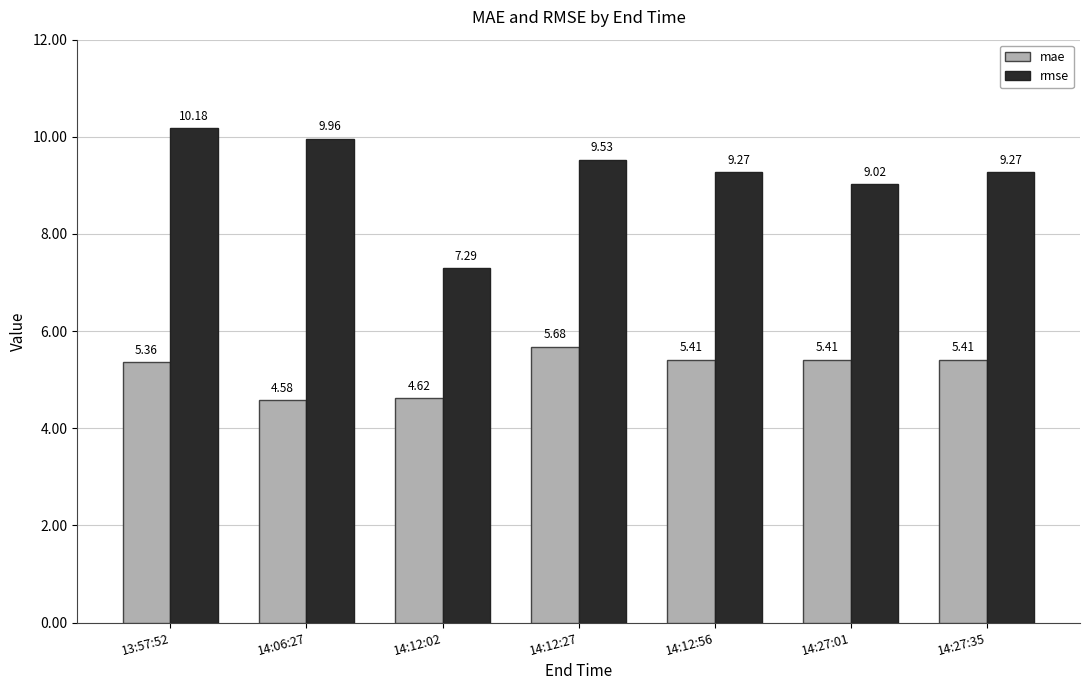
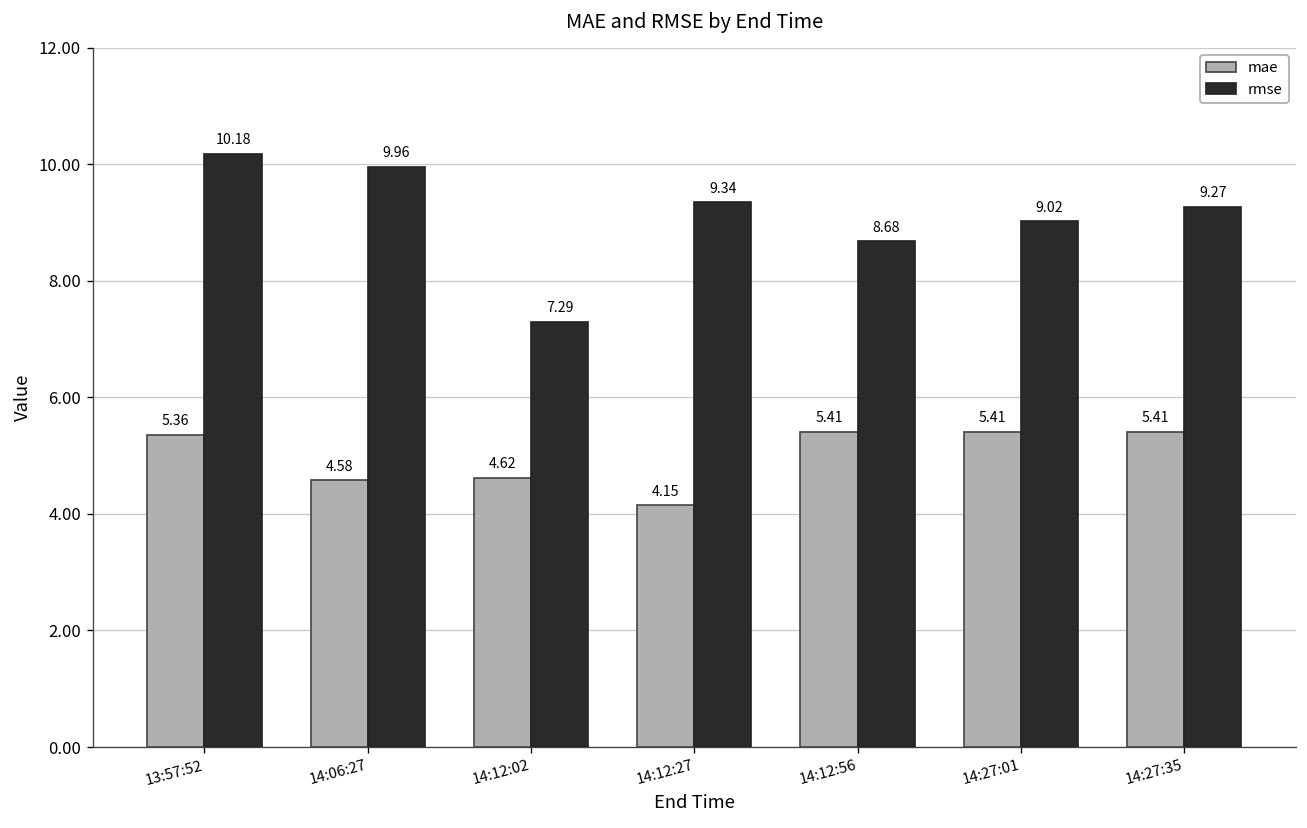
mae, 14:12:27: 5.68 -> 4.15
rmse, 14:12:27: 9.53 -> 9.34
rmse, 14:12:56: 9.27 -> 8.68
